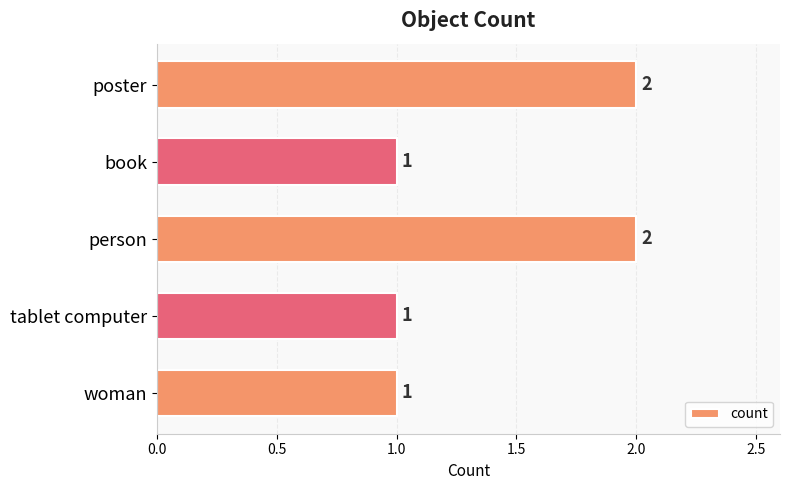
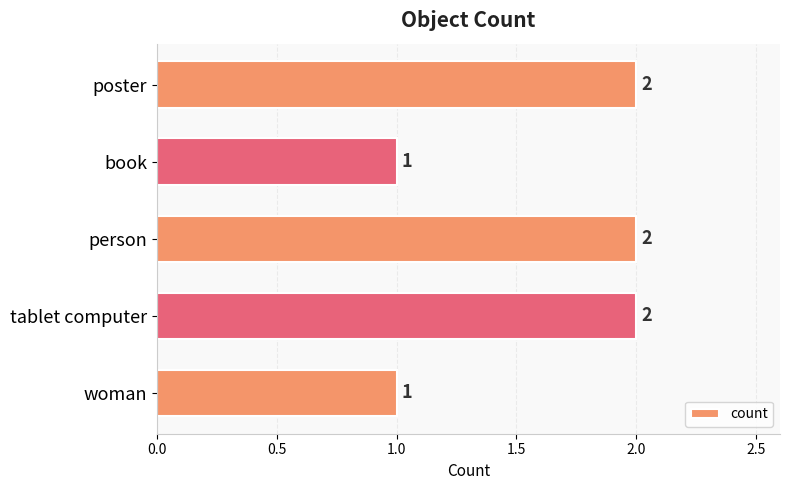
tablet computer: 1 -> 2
